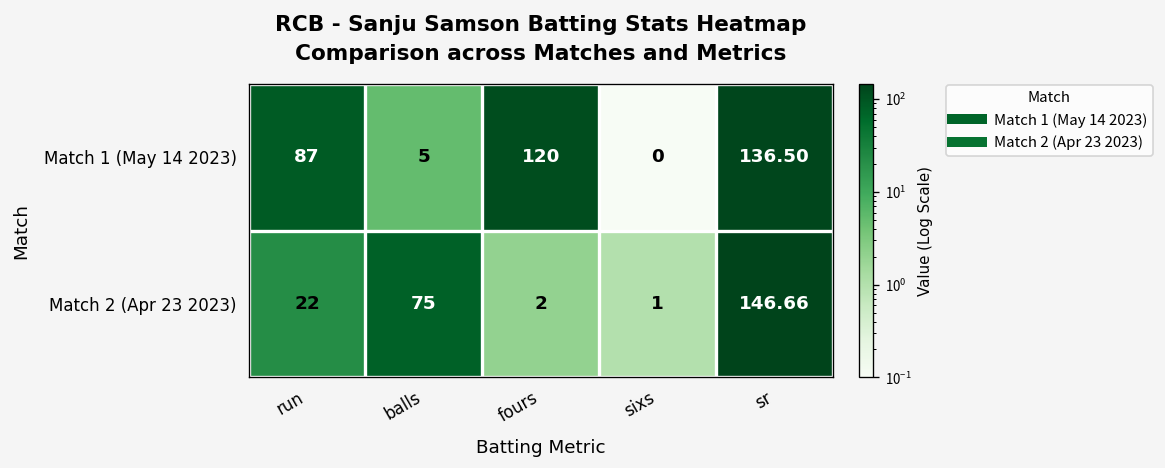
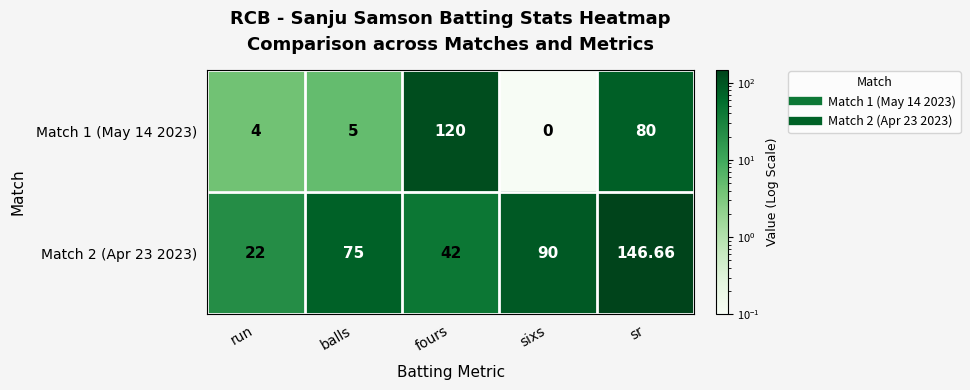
Match 1 (May 14 2023), run: 87 -> 4
Match 1 (May 14 2023), sr: 136.50 -> 80
Match 2 (Apr 23 2023), fours: 2 -> 42
Match 2 (Apr 23 2023), sixs: 1 -> 90
